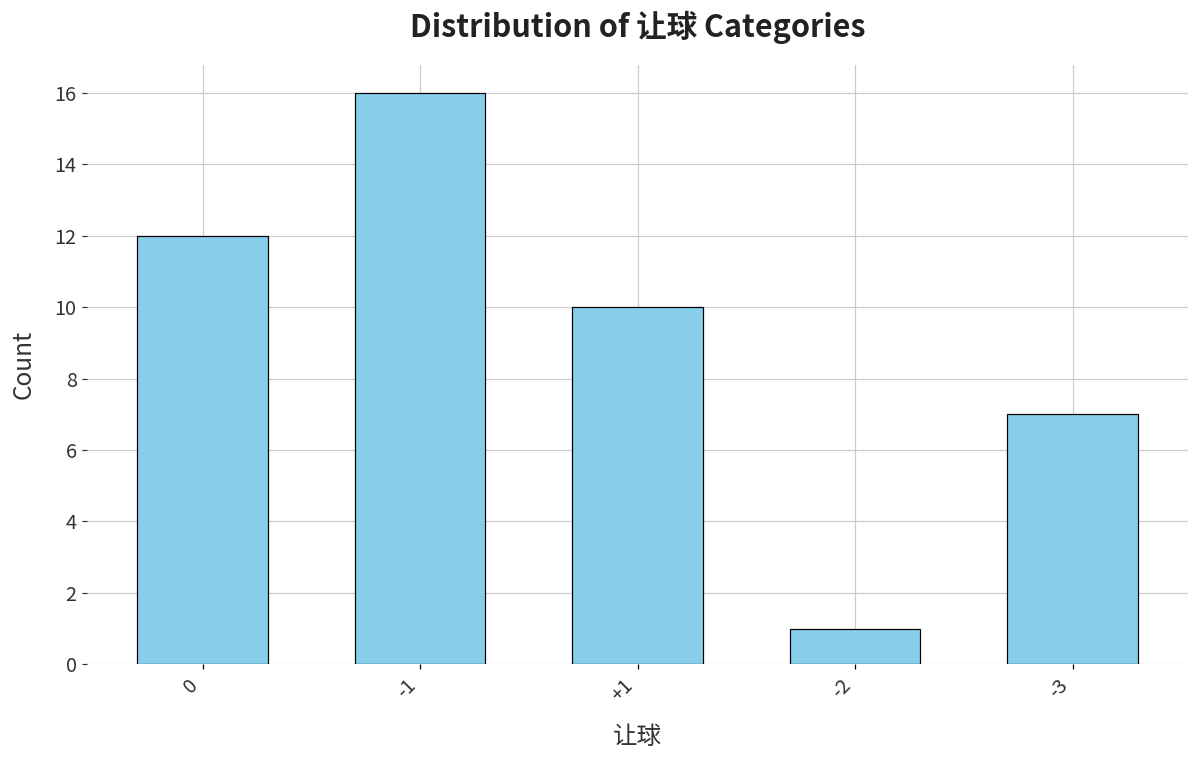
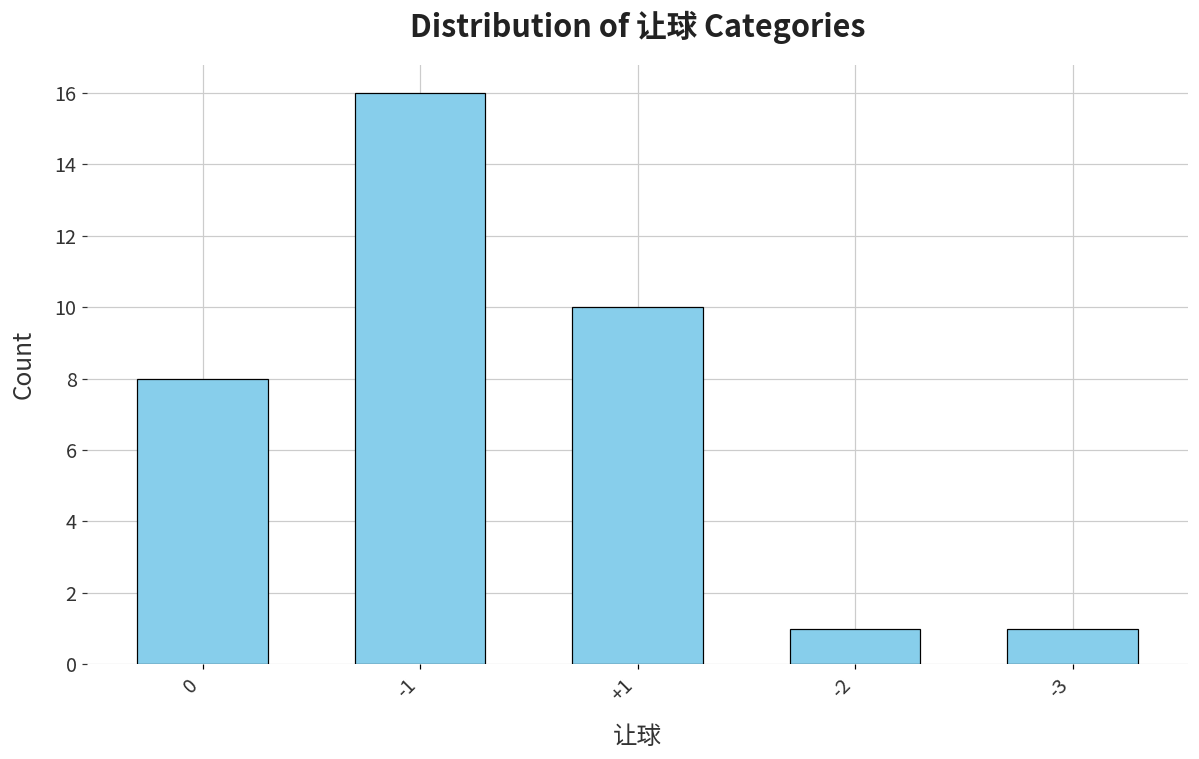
0: 12 -> 8
-3: 7 -> 1
